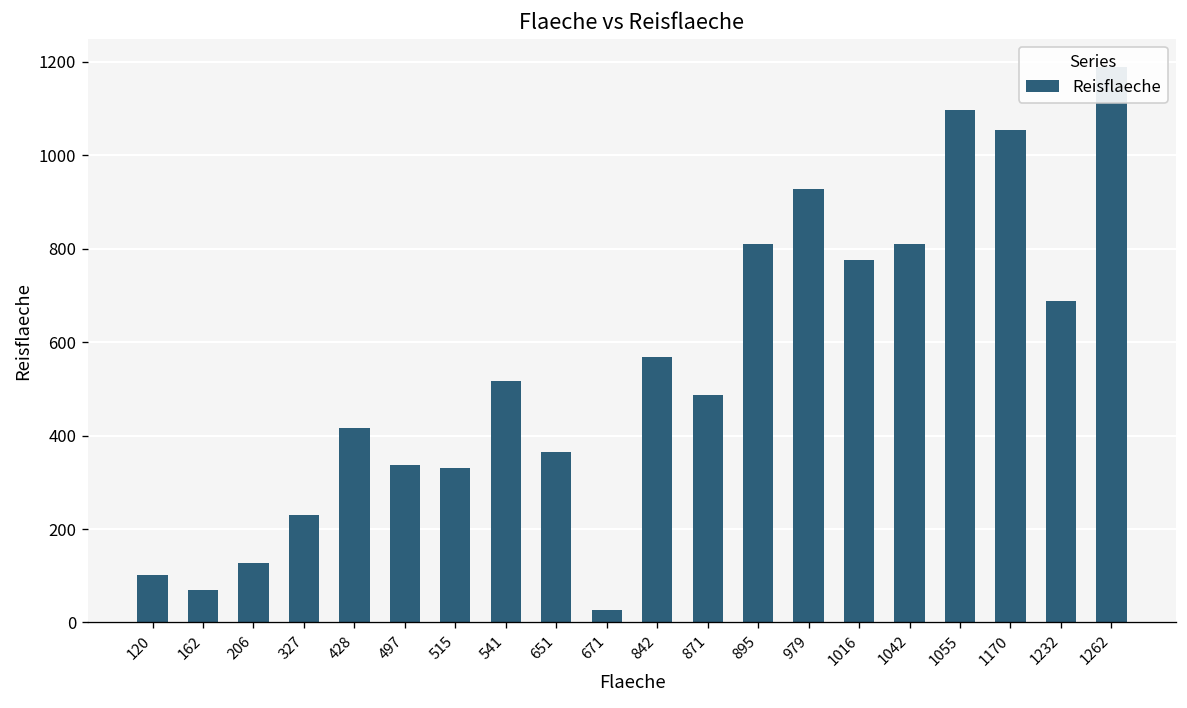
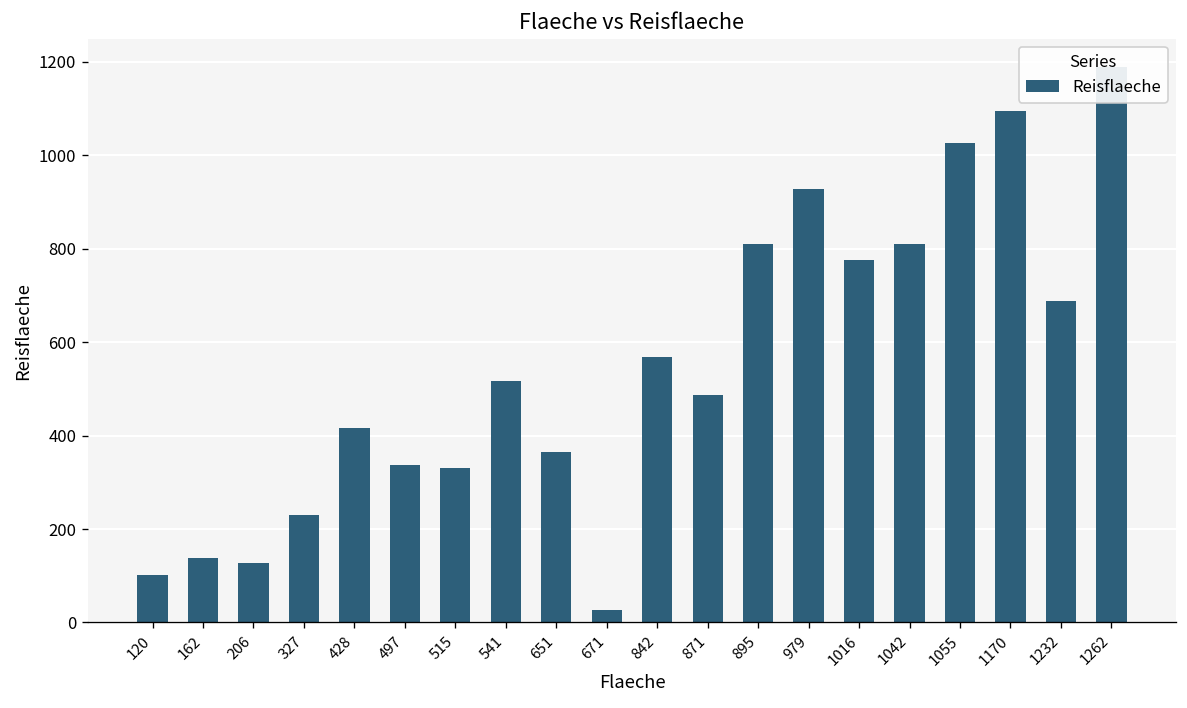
162: 70 -> 140
1055: 1100 -> 1030
1170: 1060 -> 1090
